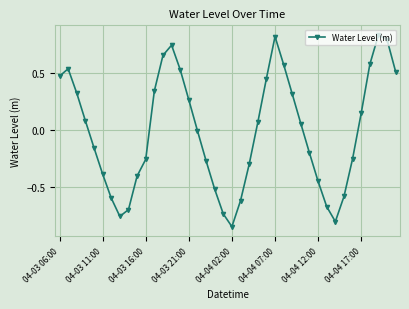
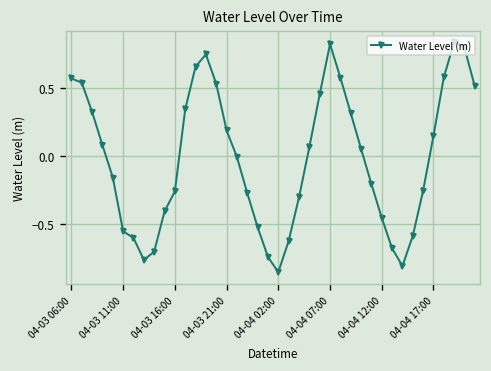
04-03 06:00: 0.47 -> 0.57
04-03 11:00: -0.39 -> -0.55
04-03 21:00: 0.26 -> 0.19
